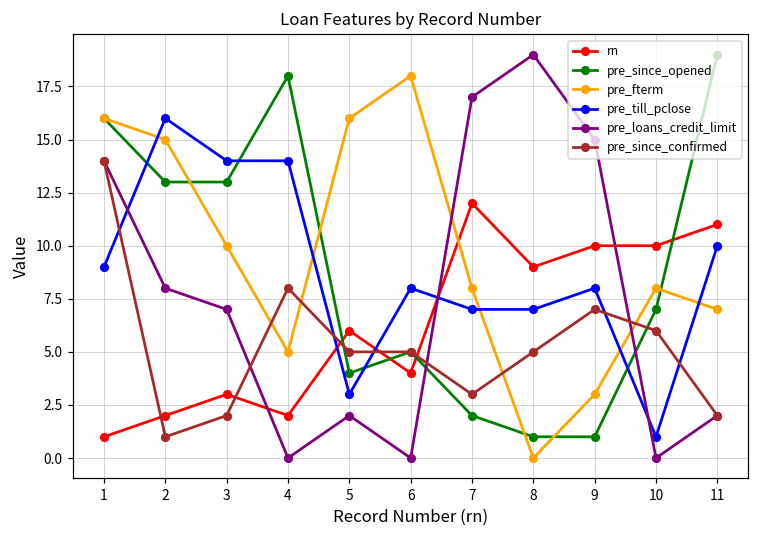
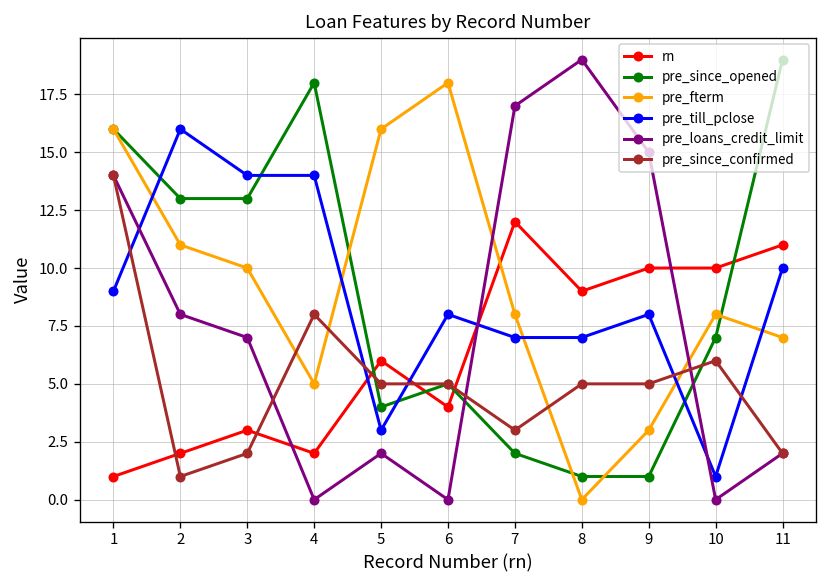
pre_fterm, 2: 15 -> 11
pre_since_confirmed, 9: 7 -> 5
